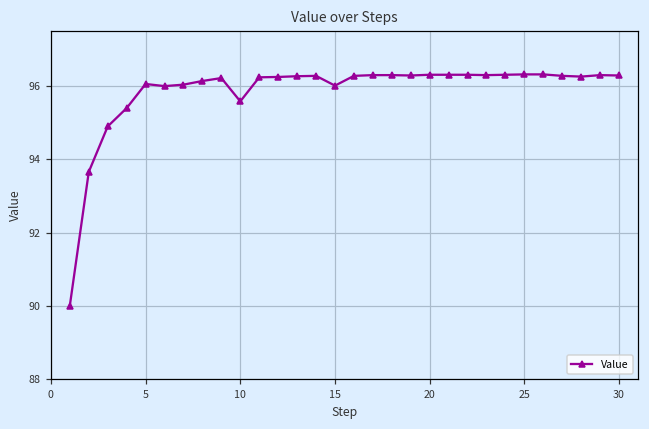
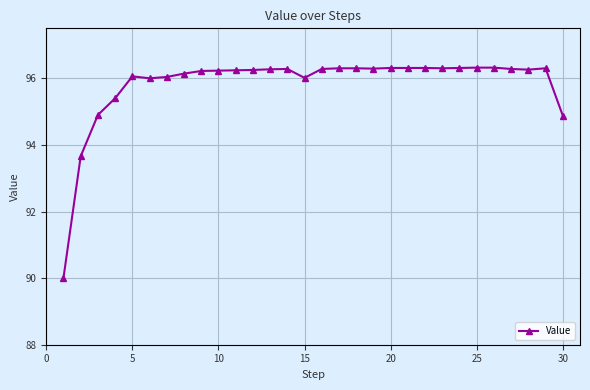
10: 95.6 -> 96.2
30: 96.3 -> 94.9
